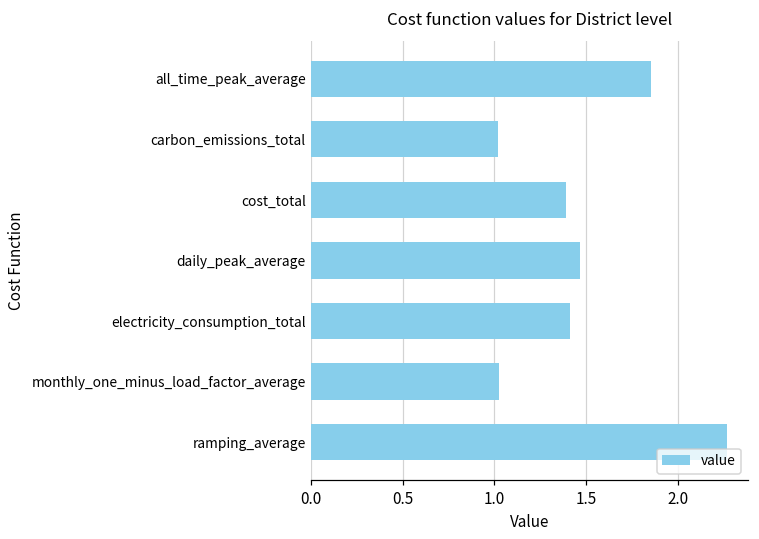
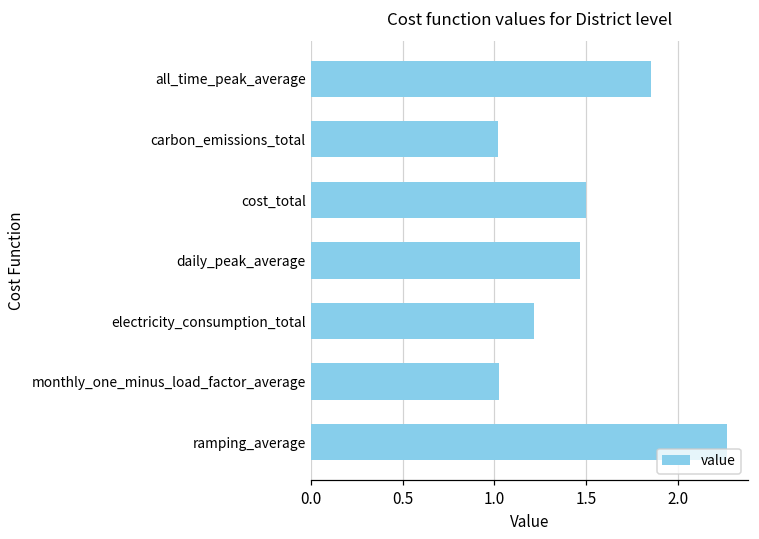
cost_total: 1.39 -> 1.50
electricity_consumption_total: 1.41 -> 1.22
